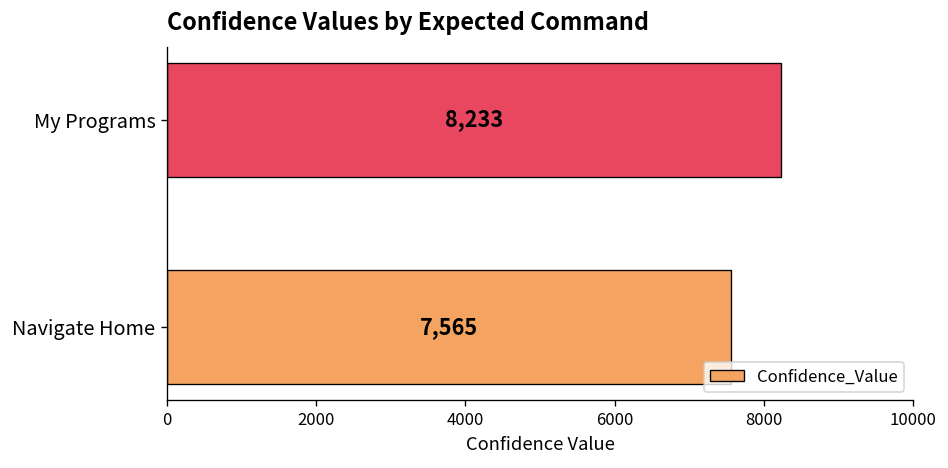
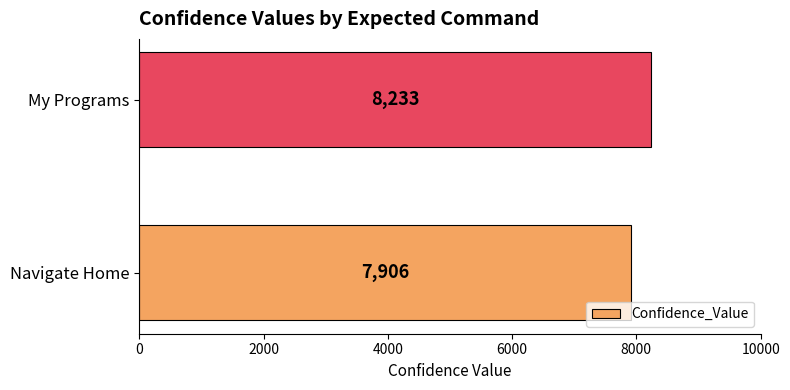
Navigate Home: 7,565 -> 7,906
